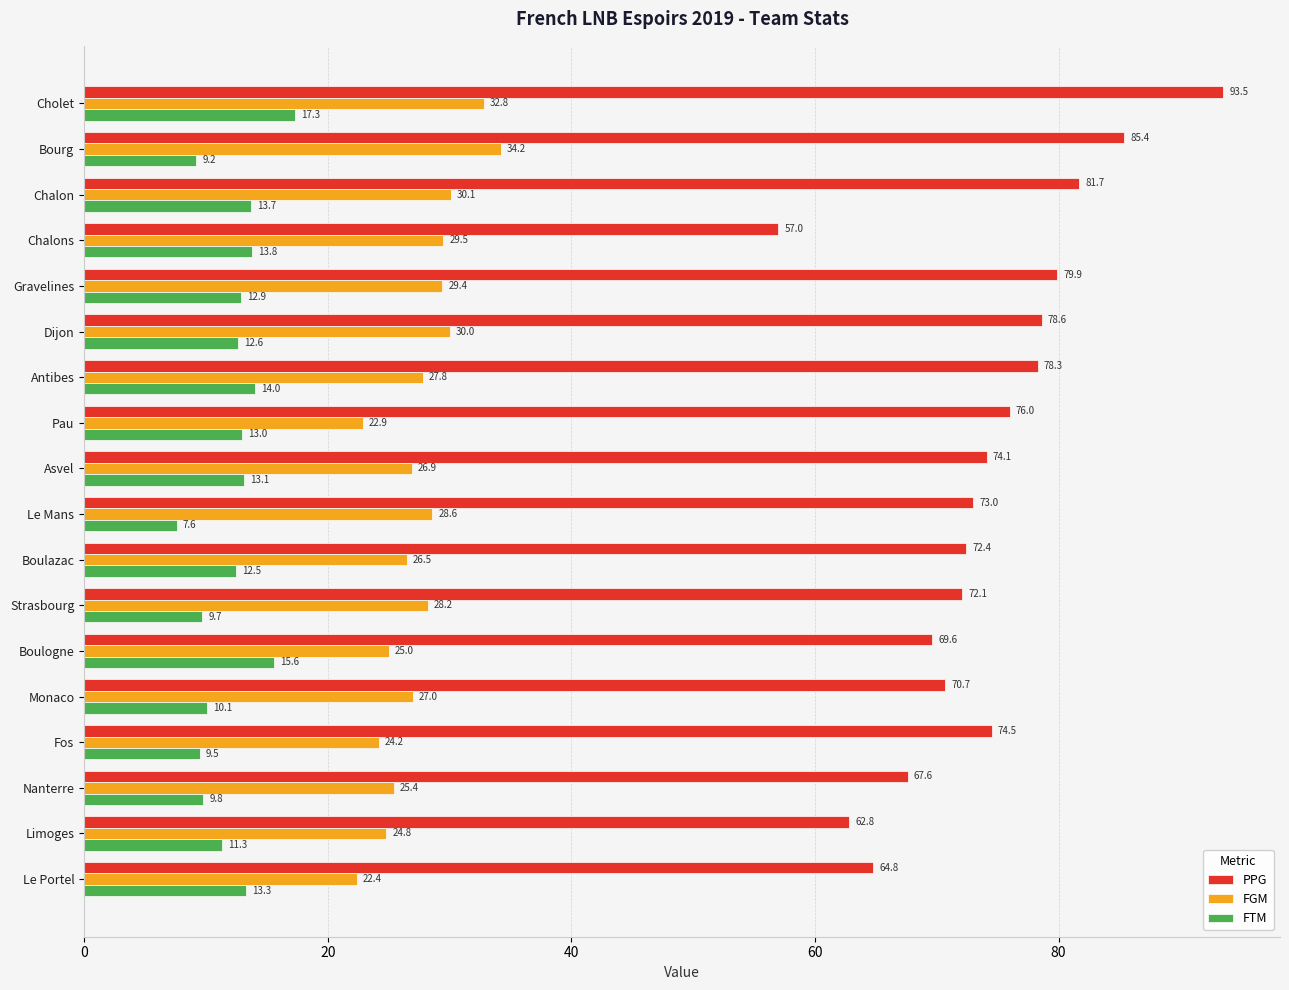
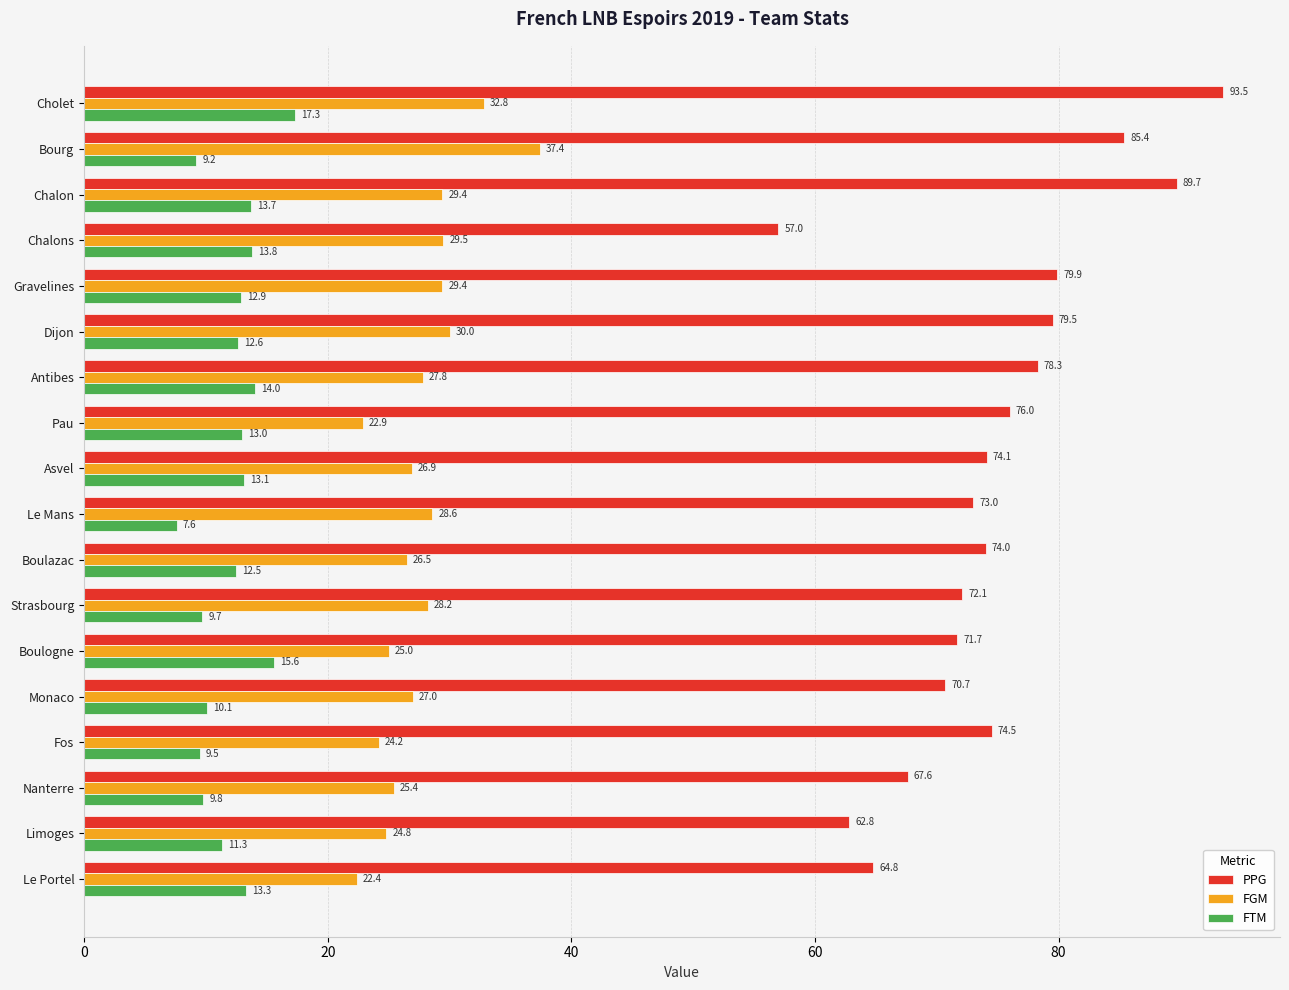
FGM, Bourg: 34.2 -> 37.4
PPG, Chalon: 81.7 -> 89.7
FGM, Chalon: 30.1 -> 29.4
PPG, Dijon: 78.6 -> 79.5
PPG, Boulazac: 72.4 -> 74.0
PPG, Boulogne: 69.6 -> 71.7
